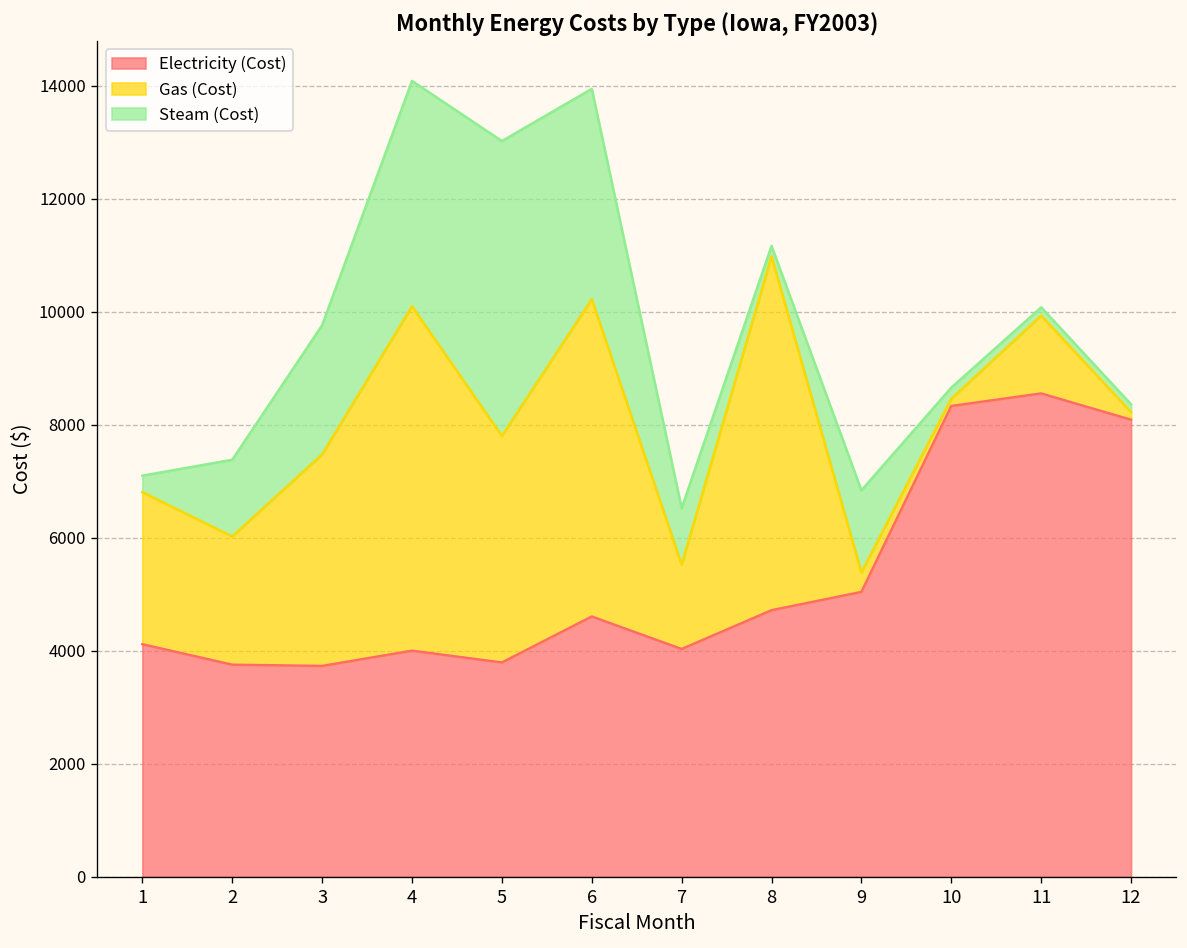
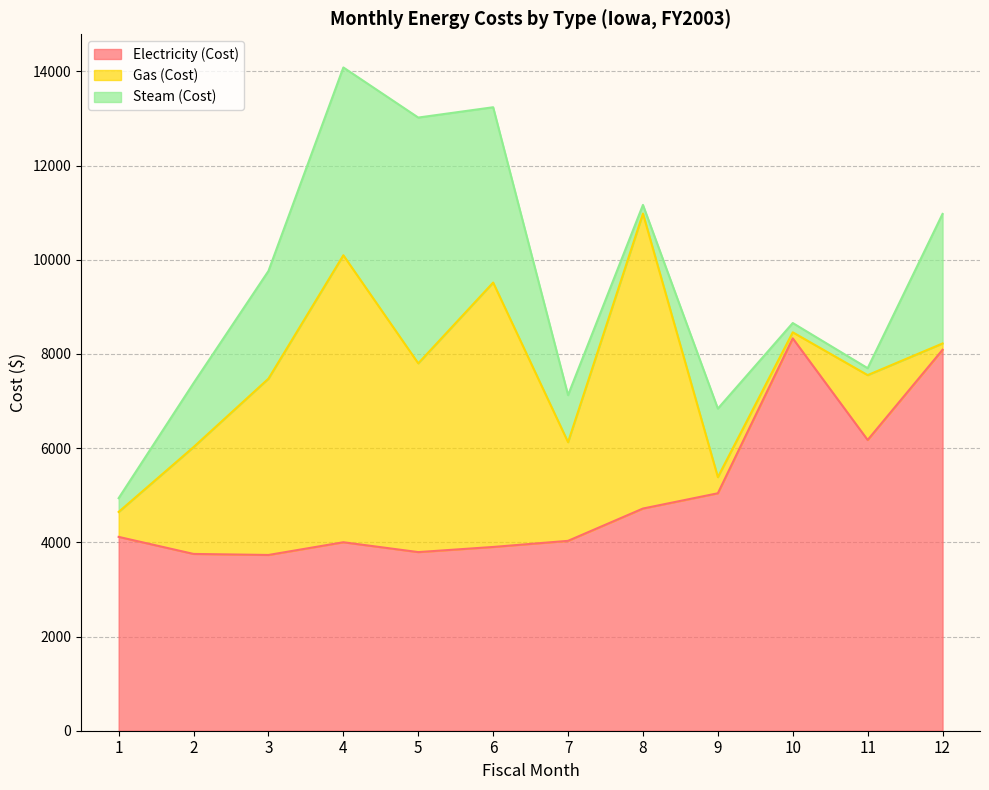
Gas (Cost), 1: 2700 -> 500
Electricity (Cost), 6: 4600 -> 3900
Gas (Cost), 7: 1500 -> 2100
Electricity (Cost), 11: 8600 -> 6200
Steam (Cost), 12: 100 -> 2800
